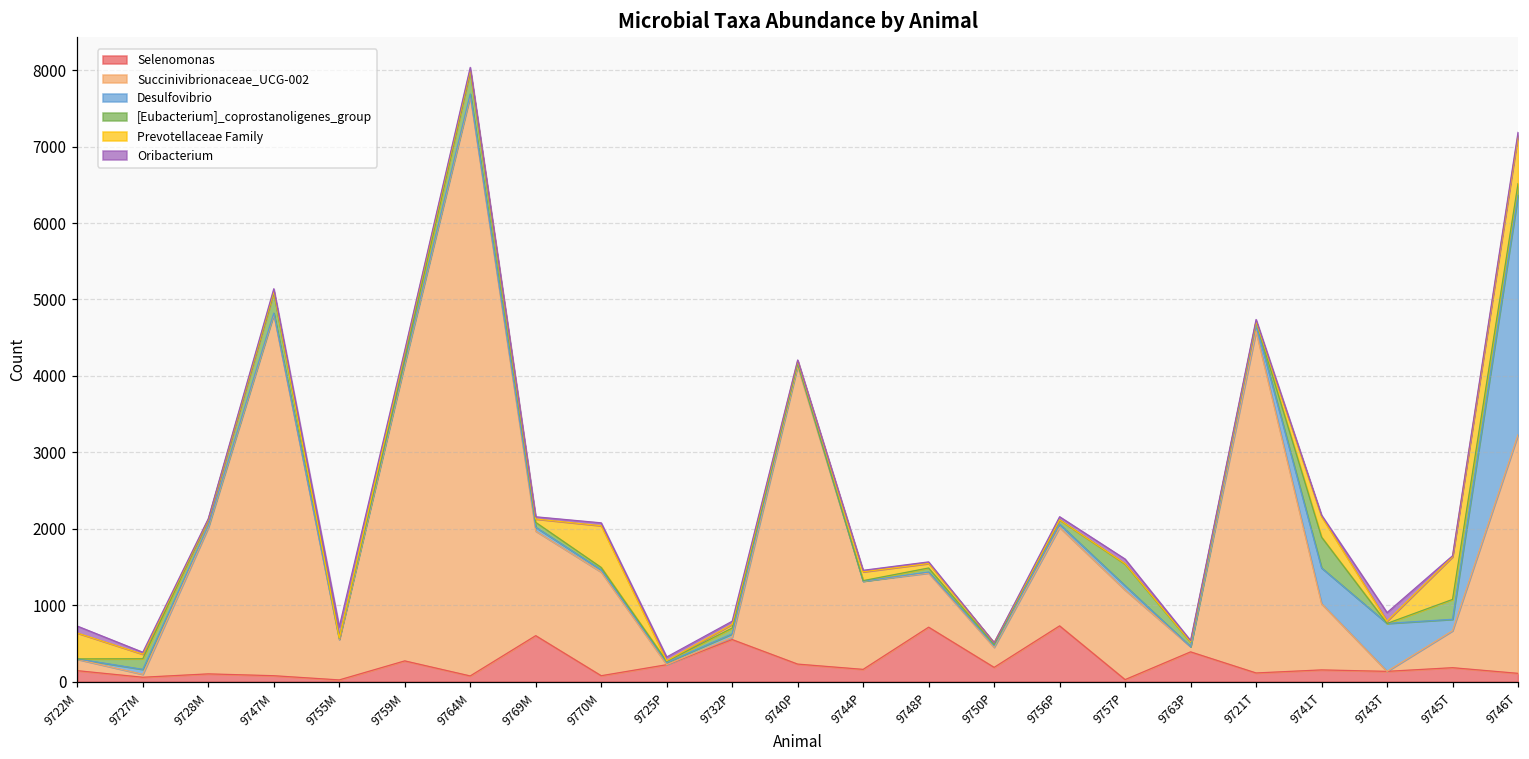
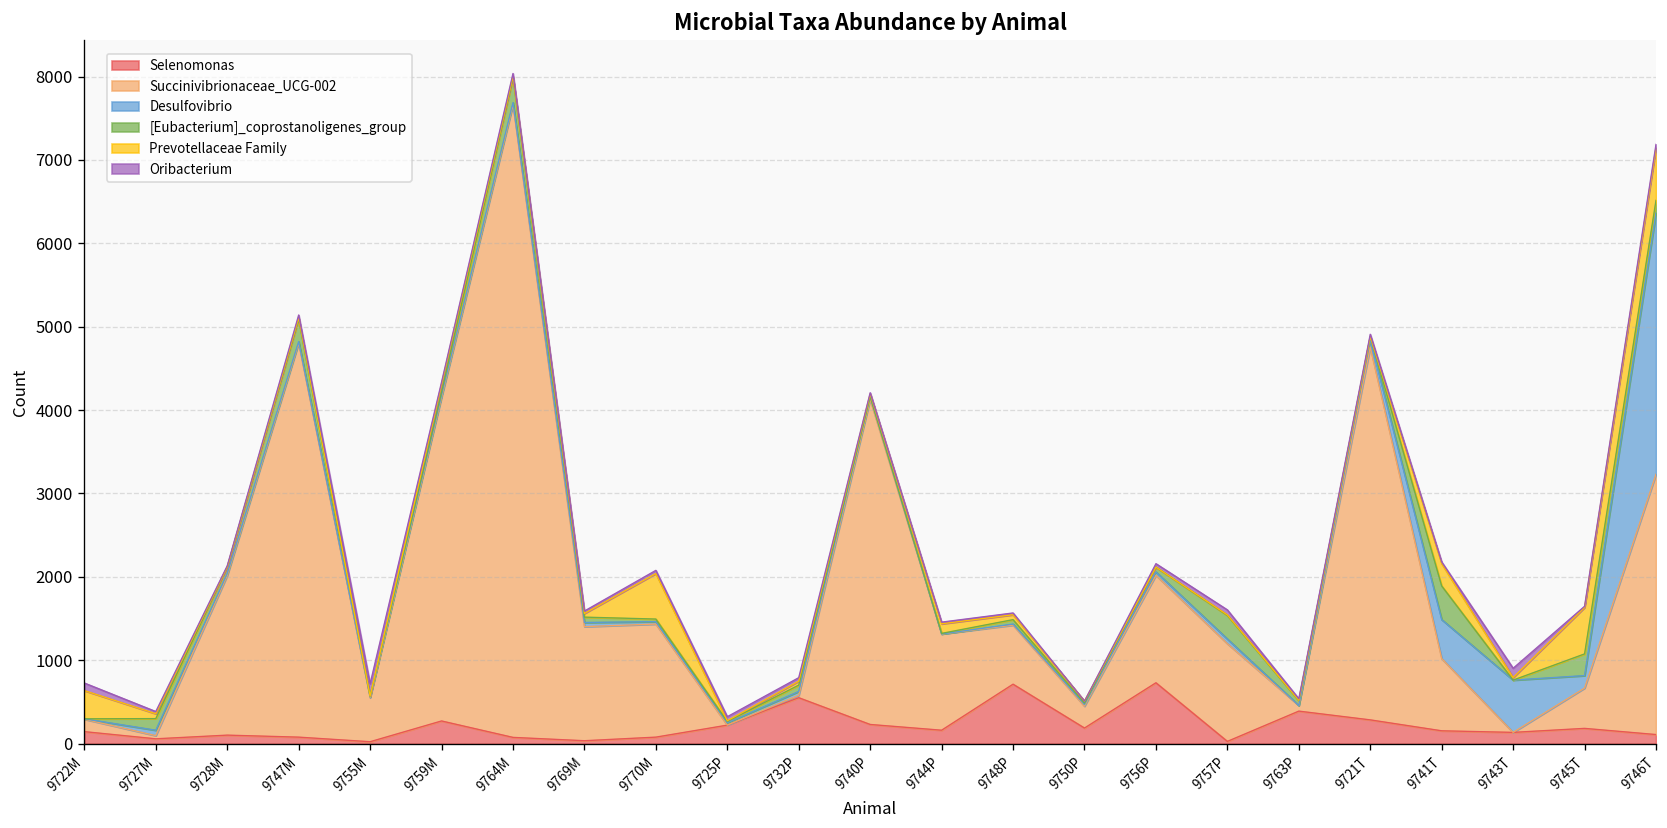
Selenomonas, 9769M: 600 -> 0
Selenomonas, 9721T: 100 -> 300
